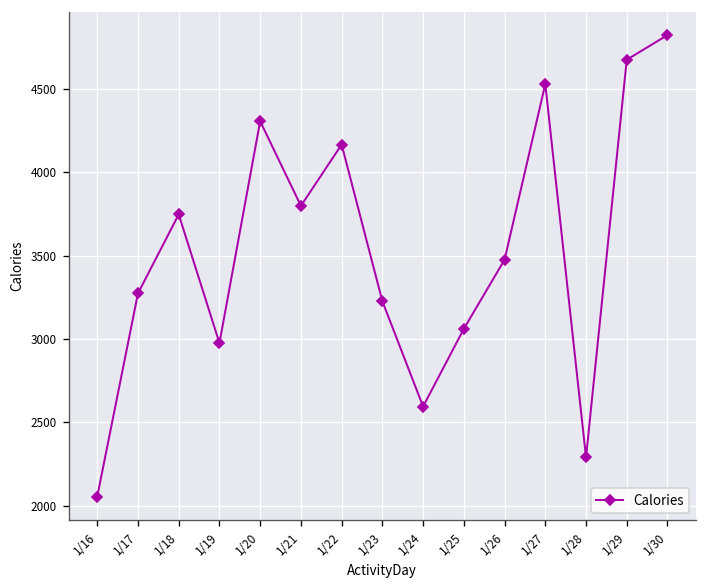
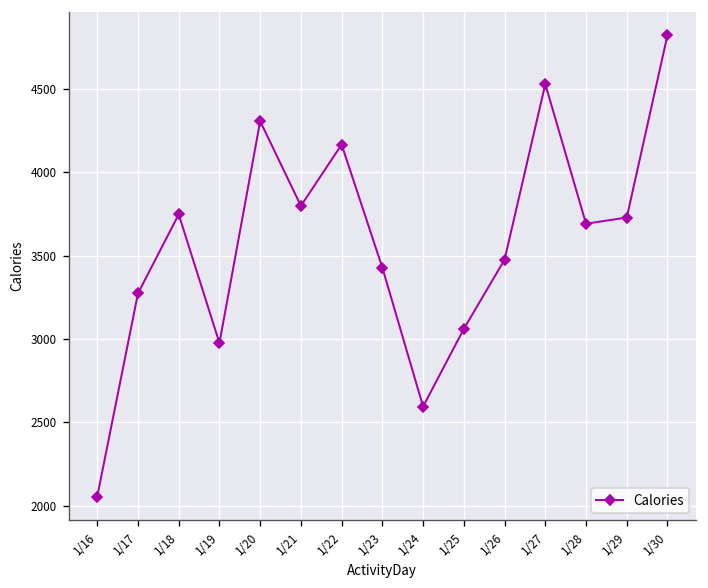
1/23: 3230 -> 3430
1/28: 2290 -> 3690
1/29: 4680 -> 3730
